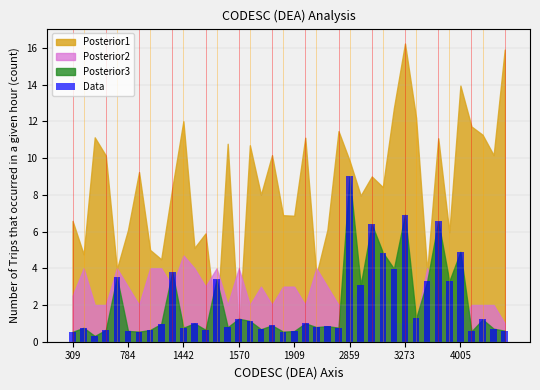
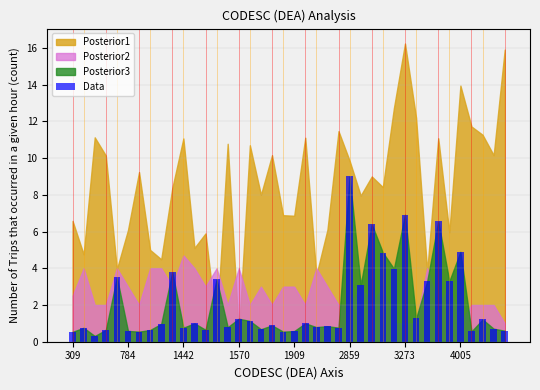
Posterior1, 1442: 12.0 -> 11.1
